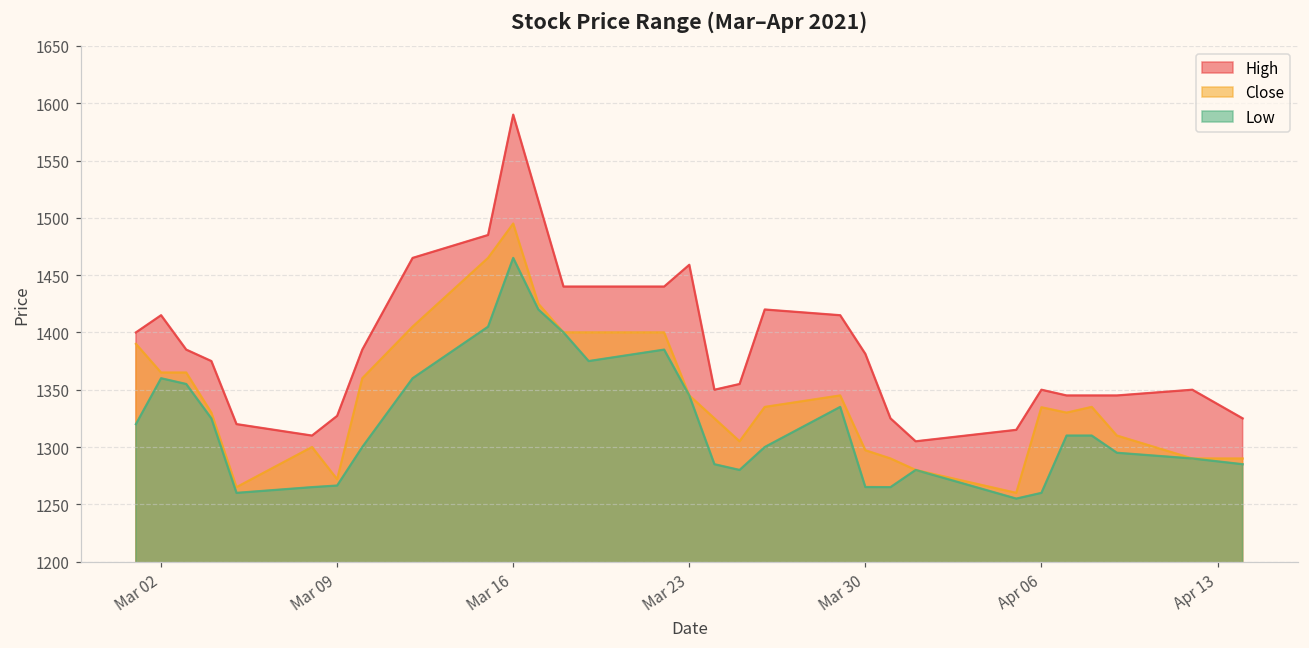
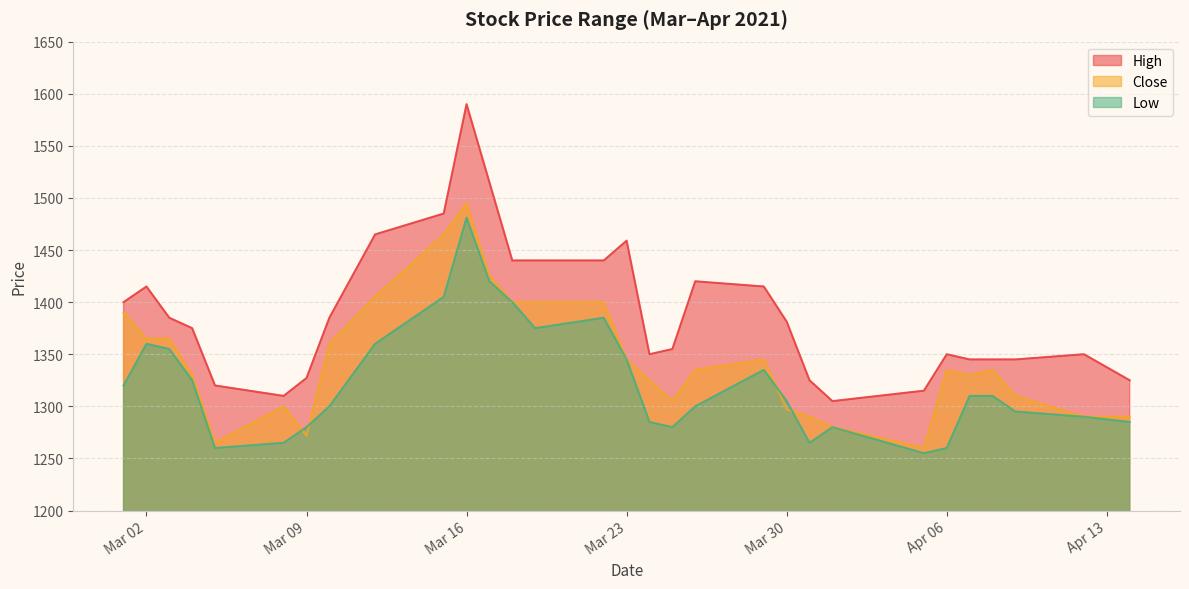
Low, Mar 09: 1266 -> 1280
Low, Mar 16: 1465 -> 1481
Low, Mar 30: 1265 -> 1305
